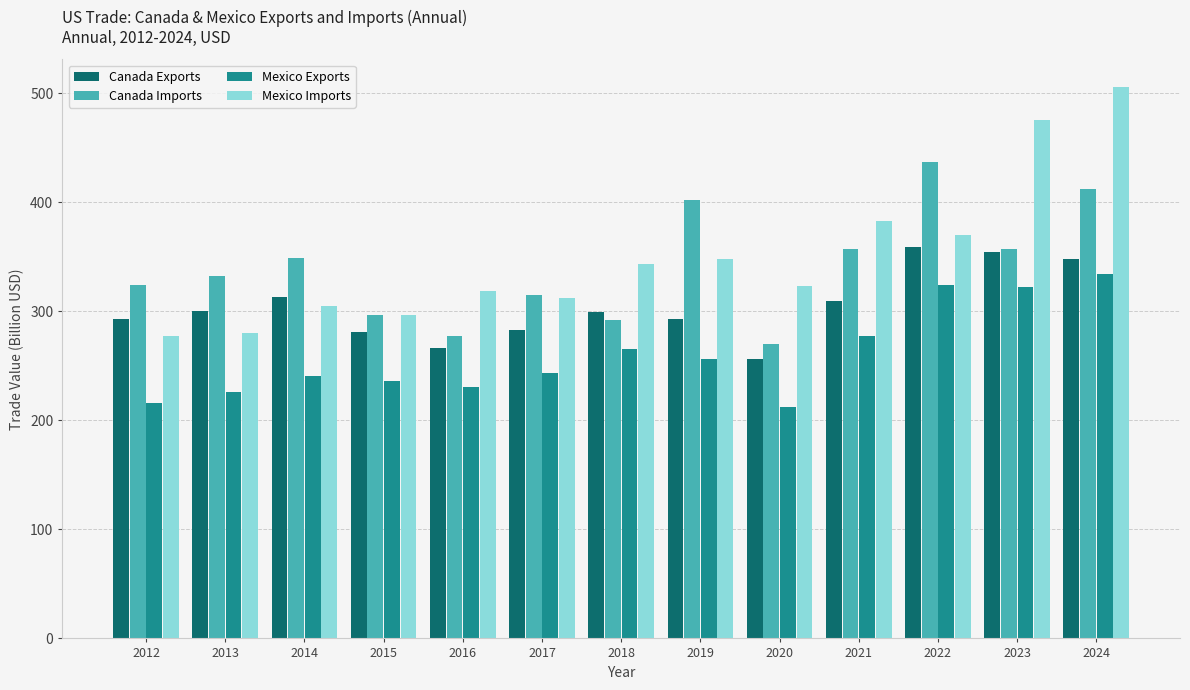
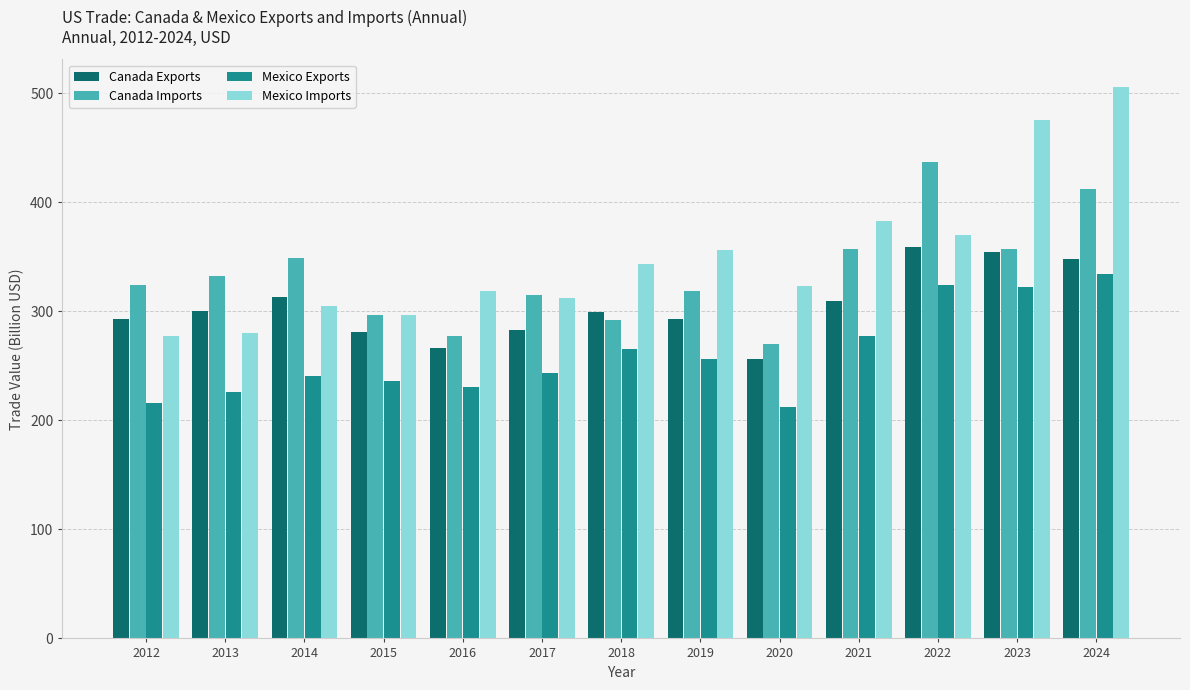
Canada Imports, 2019: 402 -> 319
Mexico Imports, 2019: 348 -> 356
